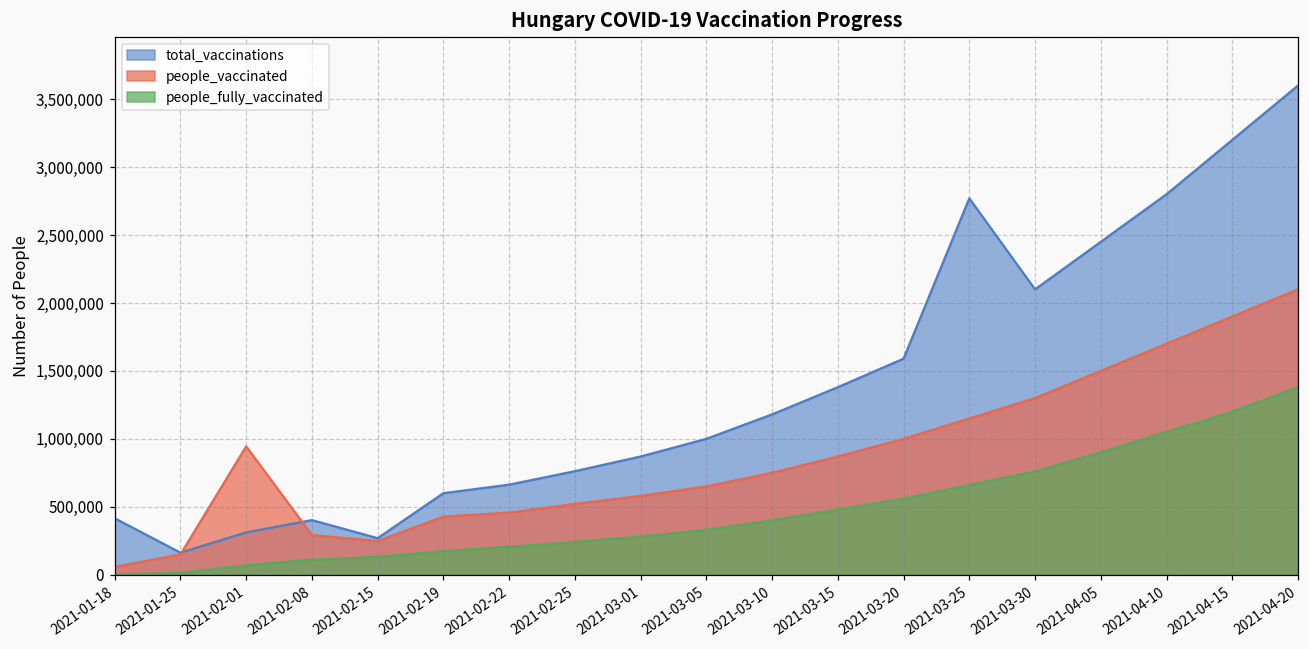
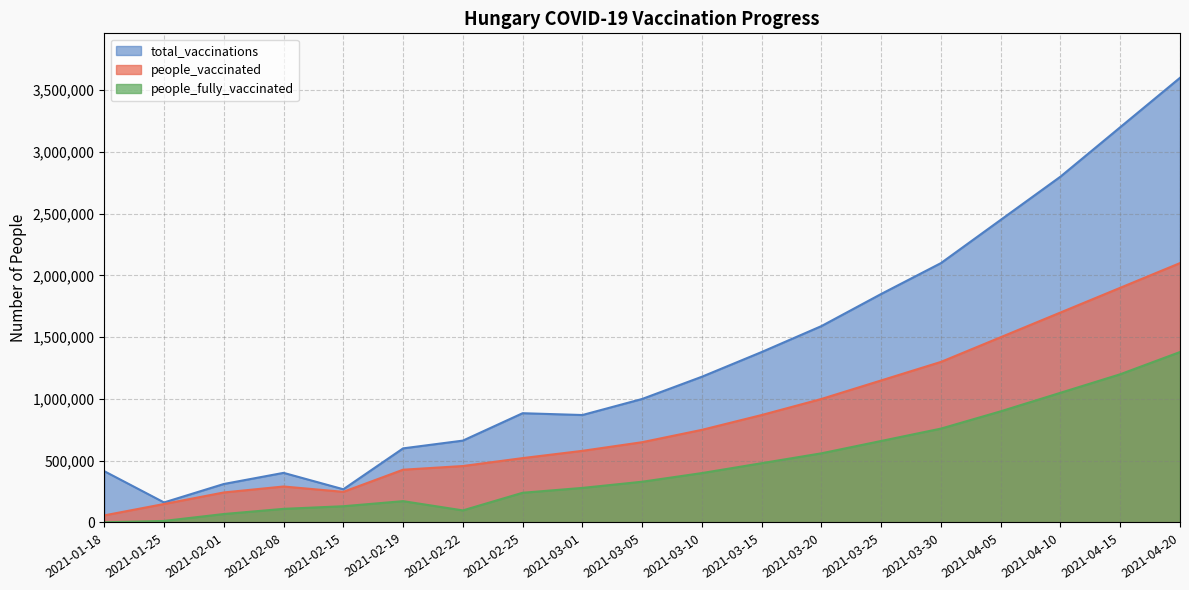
people_vaccinated, 2021-02-01: 940,000 -> 240,000
people_fully_vaccinated, 2021-02-22: 210,000 -> 100,000
total_vaccinations, 2021-02-25: 760,000 -> 880,000
total_vaccinations, 2021-03-25: 2,770,000 -> 1,850,000
